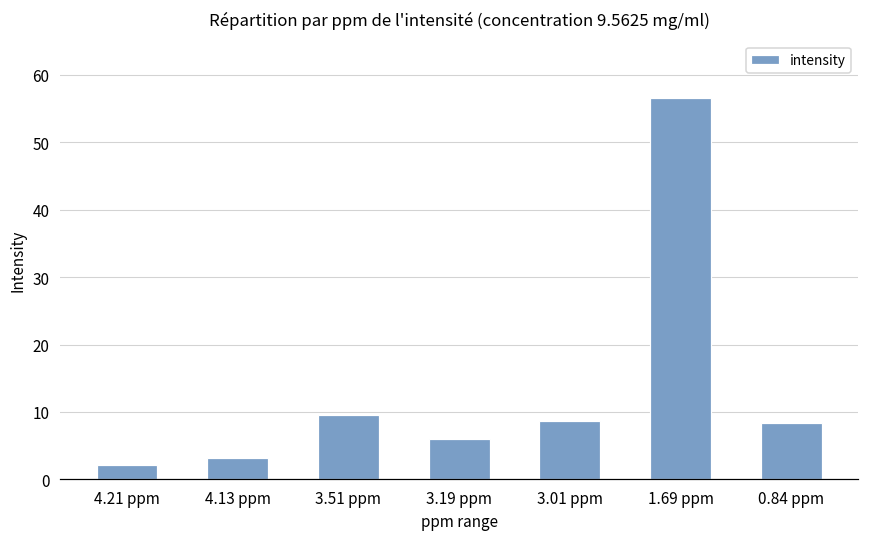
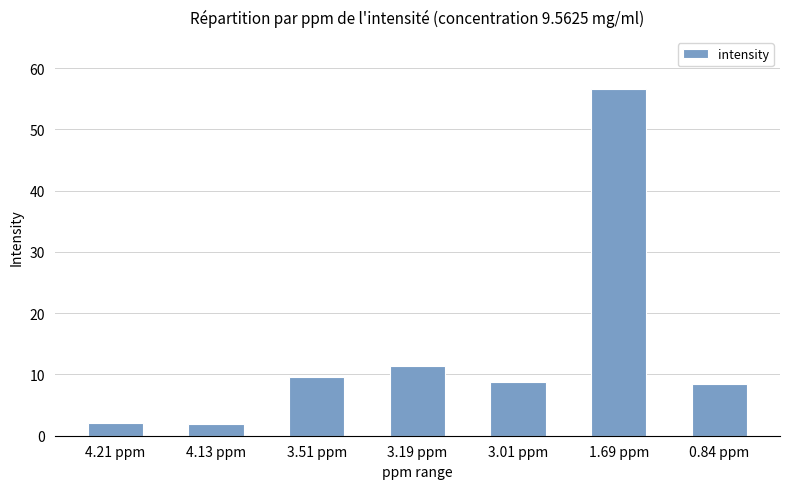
4.13 ppm: 3 -> 2
3.19 ppm: 6 -> 11
